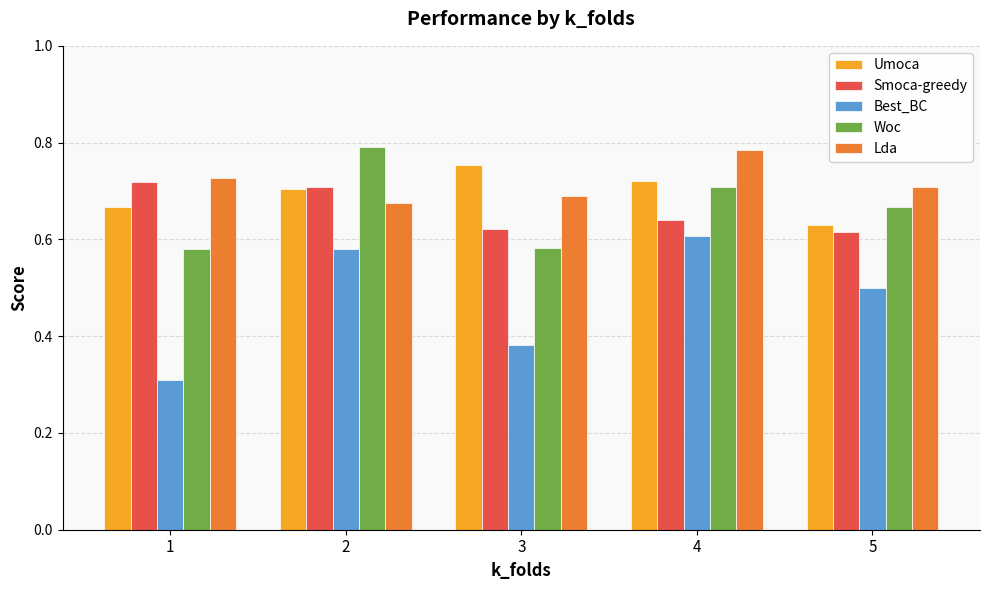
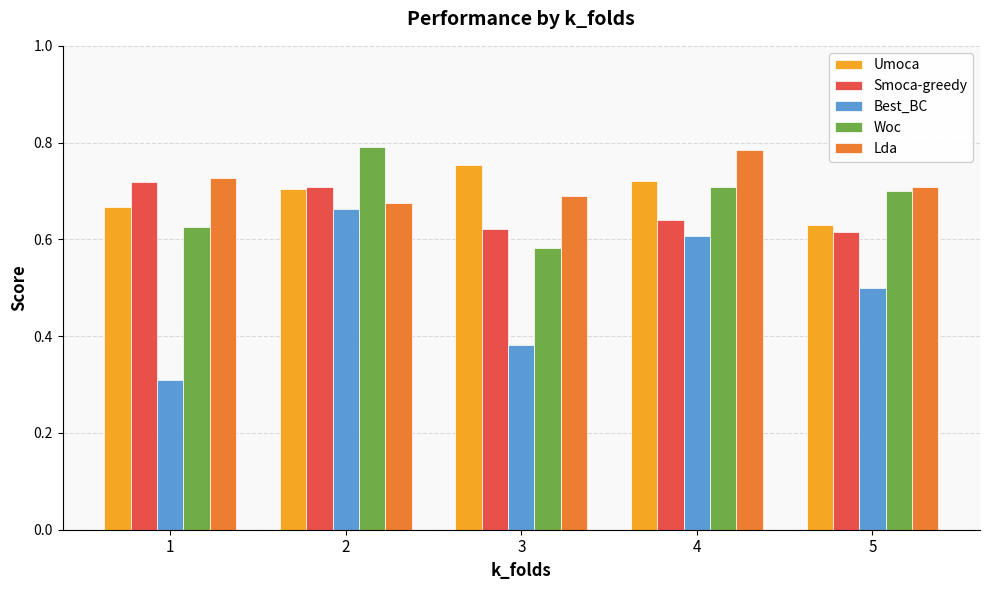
Woc, 1: 0.58 -> 0.63
Best_BC, 2: 0.58 -> 0.66
Woc, 5: 0.67 -> 0.70
